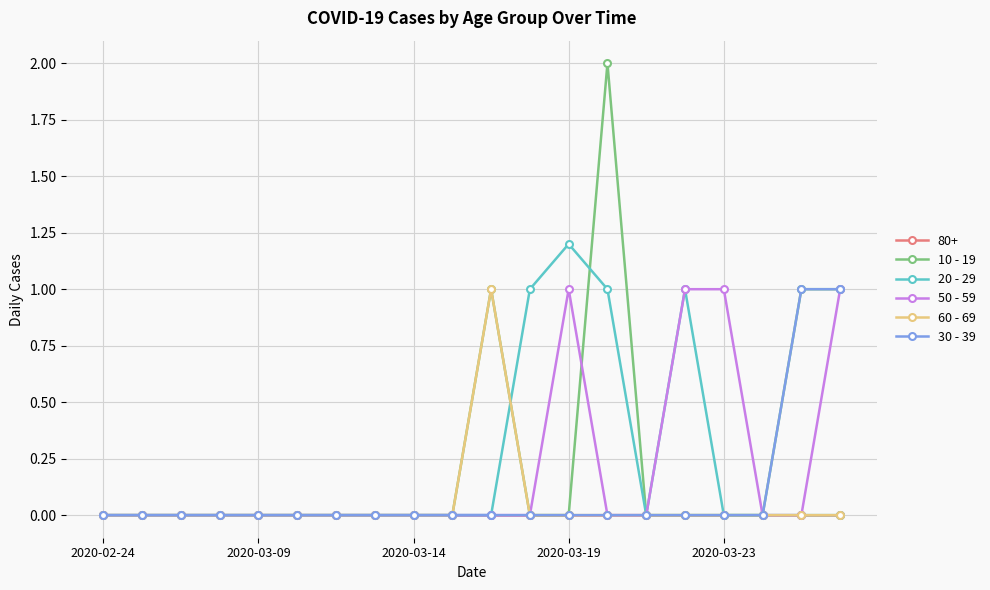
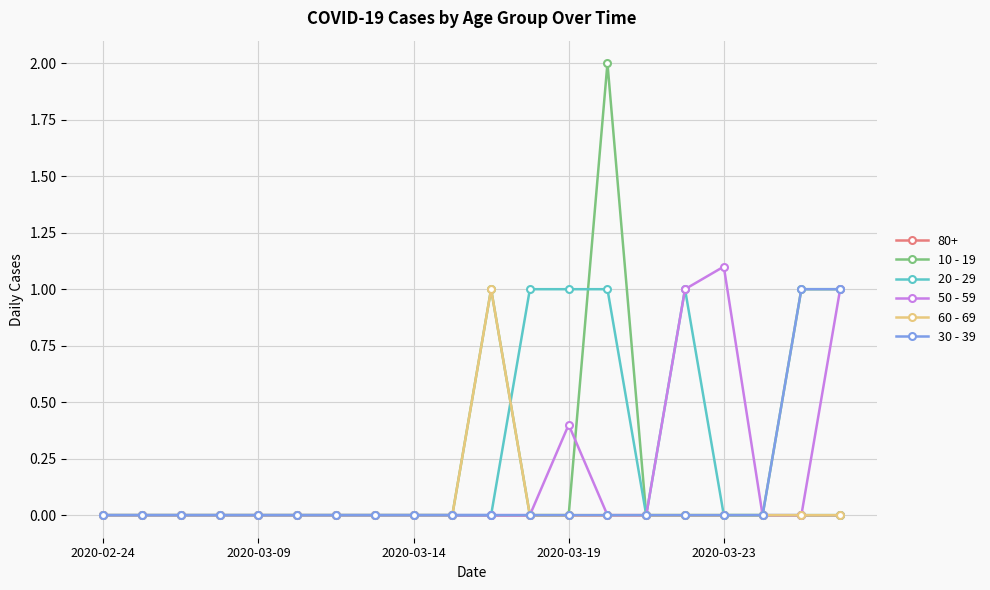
20 - 29, 2020-03-19: 1.2 -> 1.0
50 - 59, 2020-03-19: 1.0 -> 0.4
50 - 59, 2020-03-23: 1.0 -> 1.1
